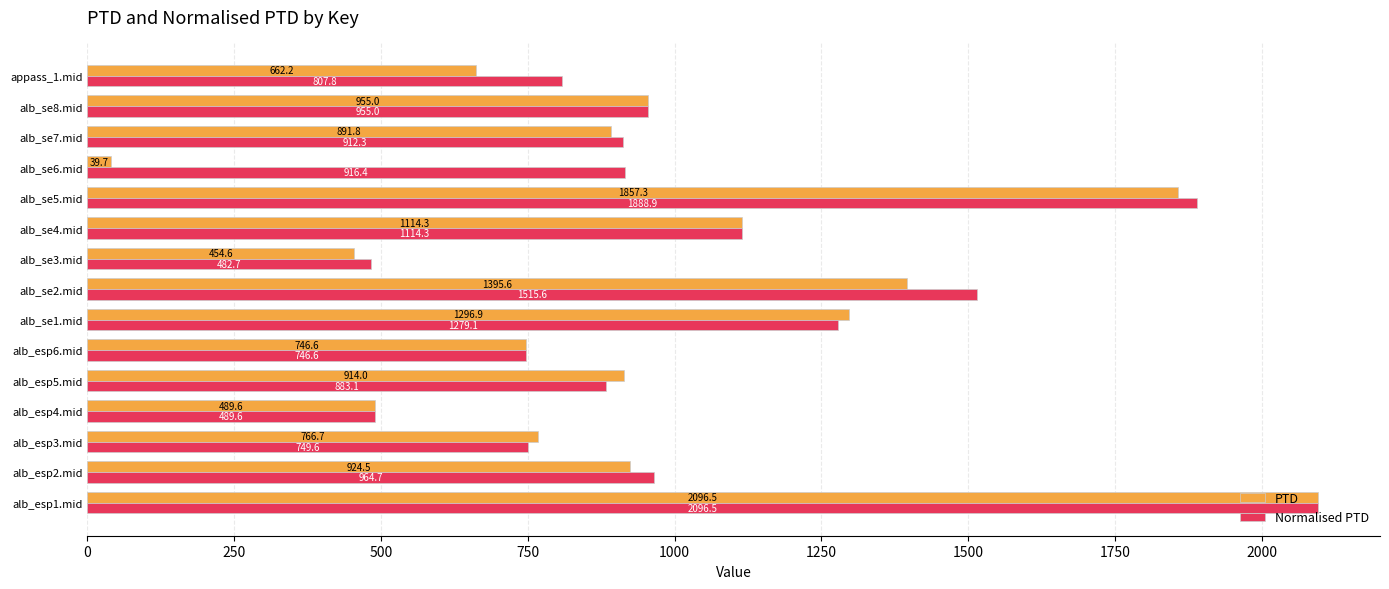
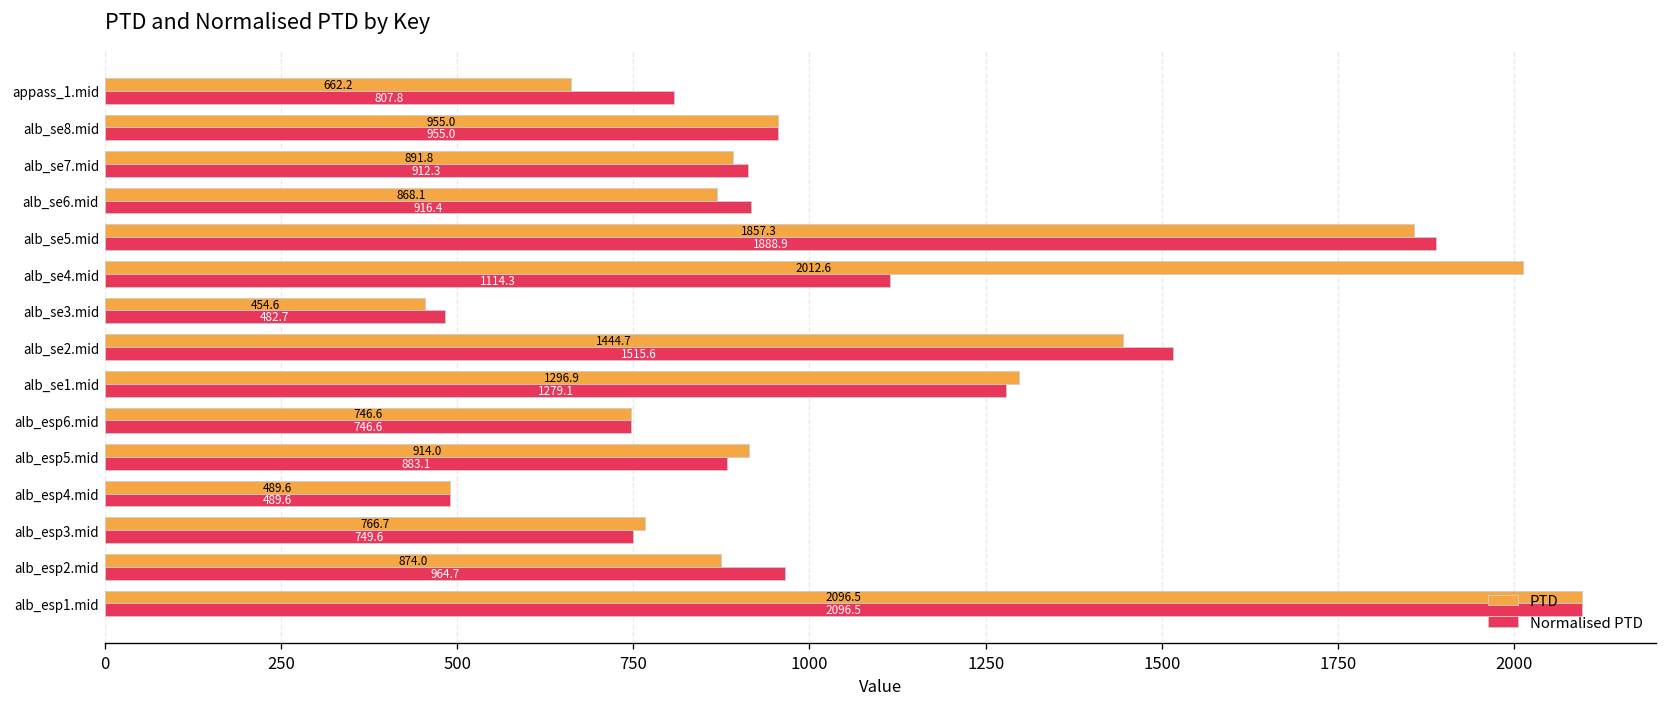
PTD, alb_se6.mid: 39.7 -> 868.1
PTD, alb_se4.mid: 1114.3 -> 2012.6
PTD, alb_se2.mid: 1395.6 -> 1444.7
PTD, alb_esp2.mid: 924.5 -> 874.0
